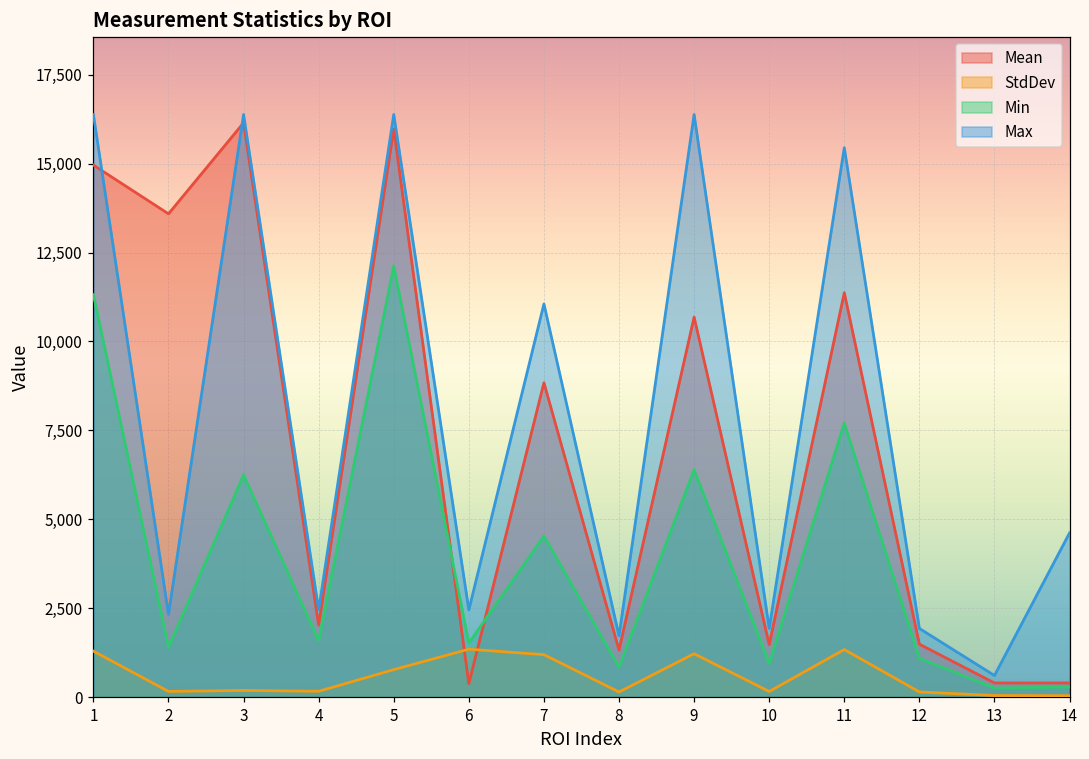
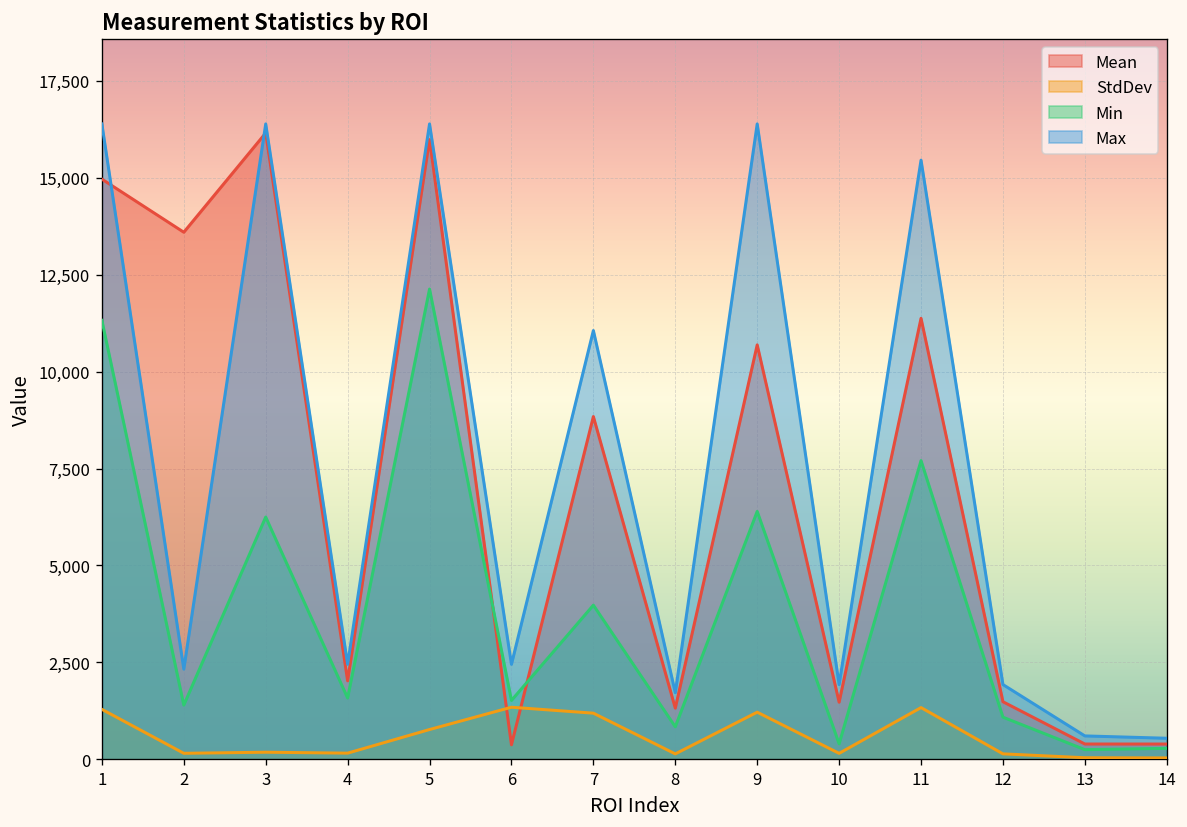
Min, 7: 4,500 -> 4,000
Min, 10: 900 -> 400
Max, 14: 4,600 -> 500
